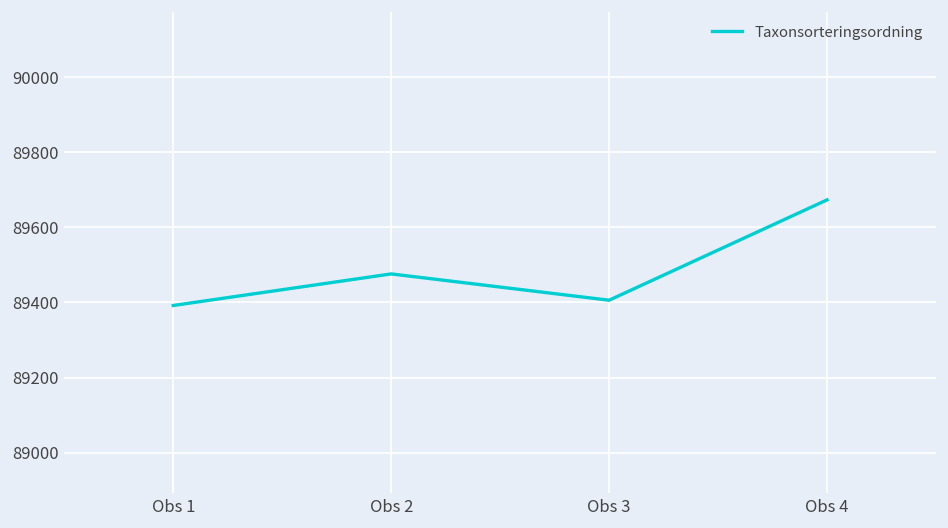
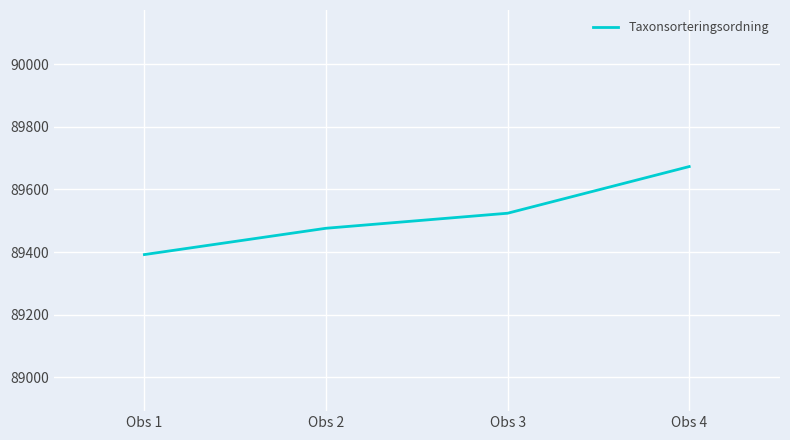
Obs 3: 89410 -> 89520
